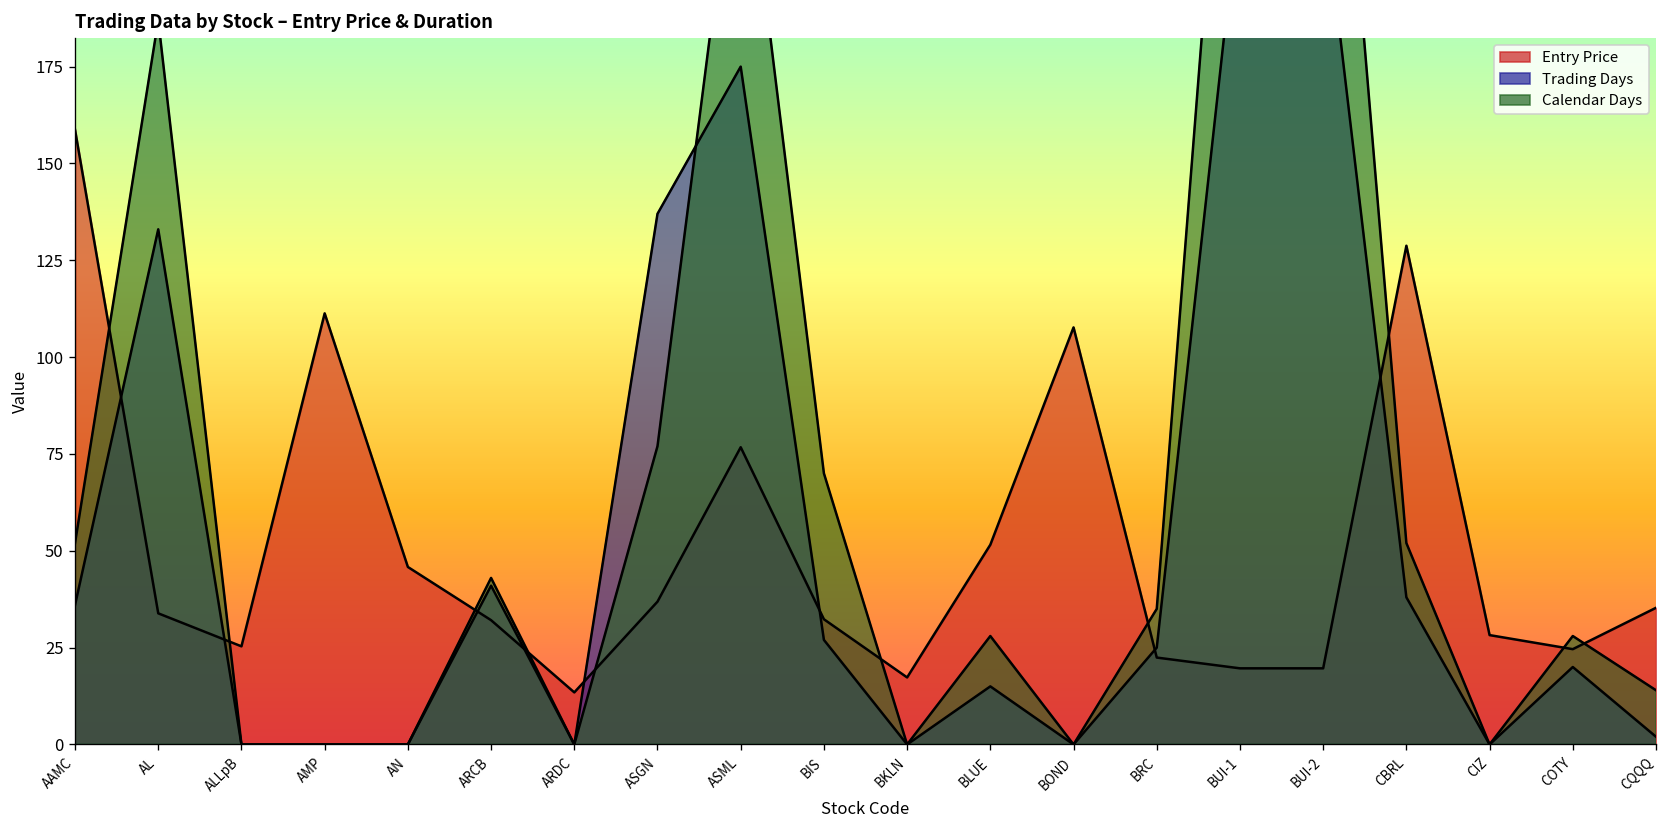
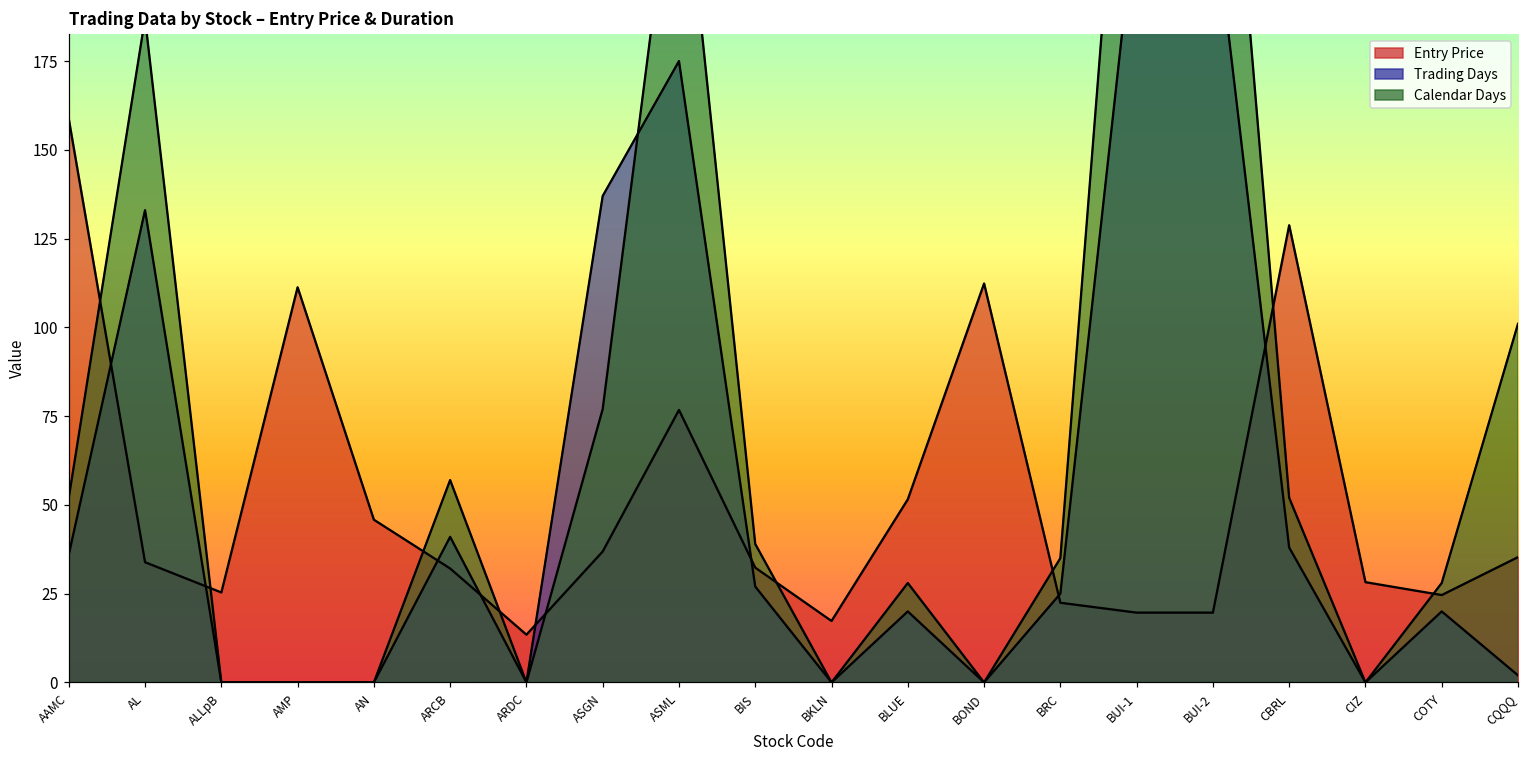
Calendar Days, ARCB: 43 -> 57
Calendar Days, BIS: 70 -> 39
Trading Days, BLUE: 15 -> 20
Entry Price, BOND: 108 -> 112
Calendar Days, CQQQ: 14 -> 101
